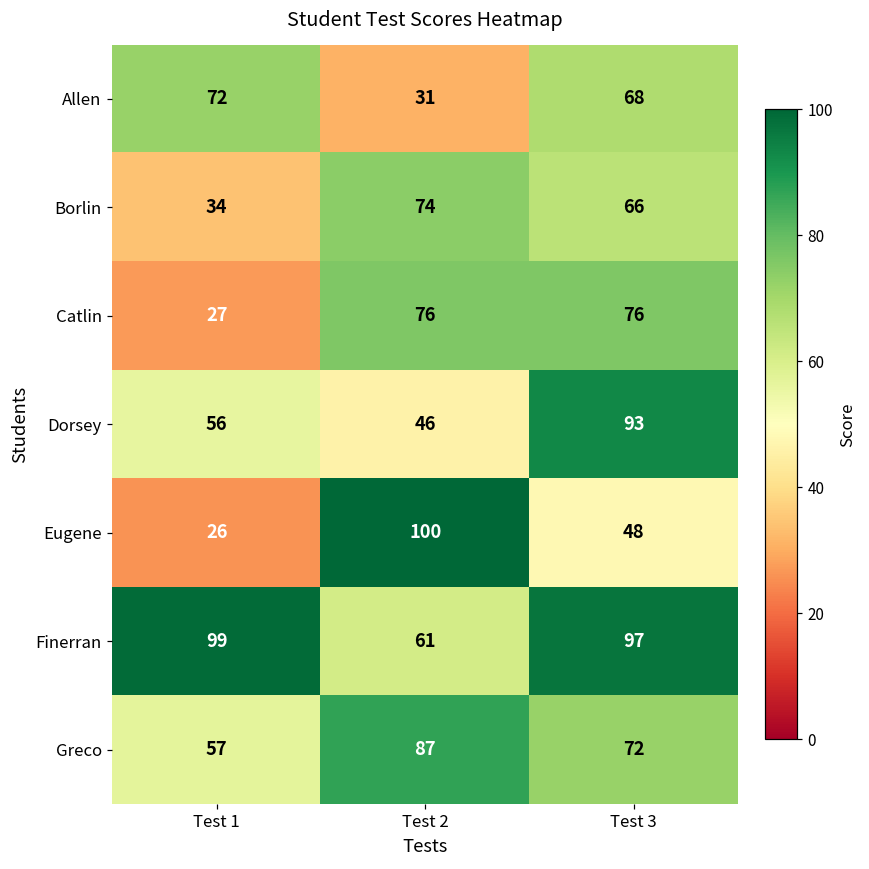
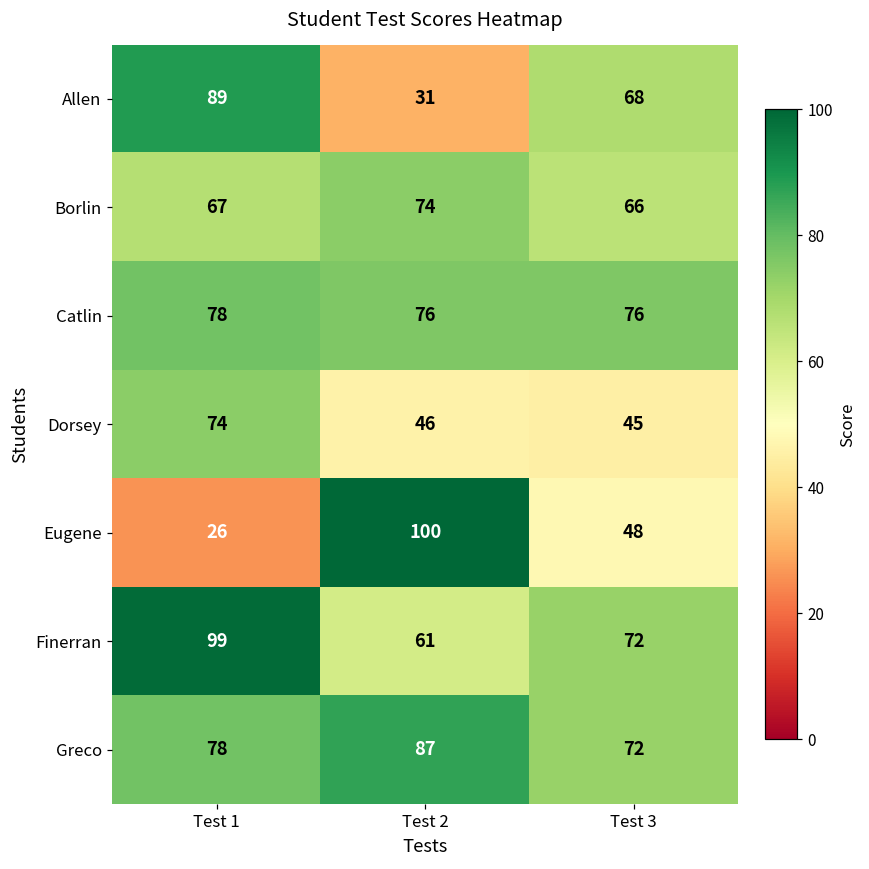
Allen, Test 1: 72 -> 89
Borlin, Test 1: 34 -> 67
Catlin, Test 1: 27 -> 78
Dorsey, Test 1: 56 -> 74
Dorsey, Test 3: 93 -> 45
Finerran, Test 3: 97 -> 72
Greco, Test 1: 57 -> 78
